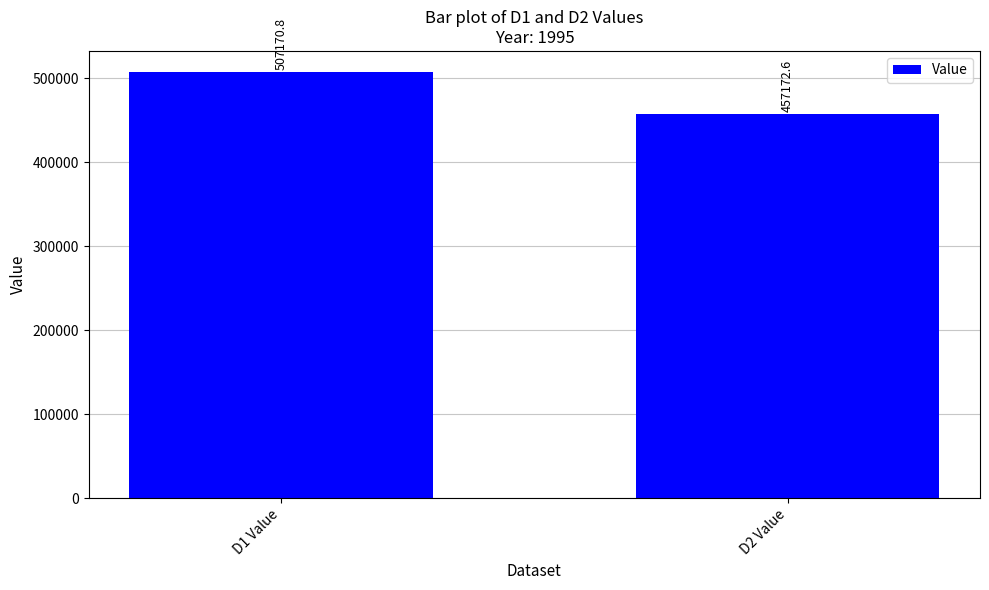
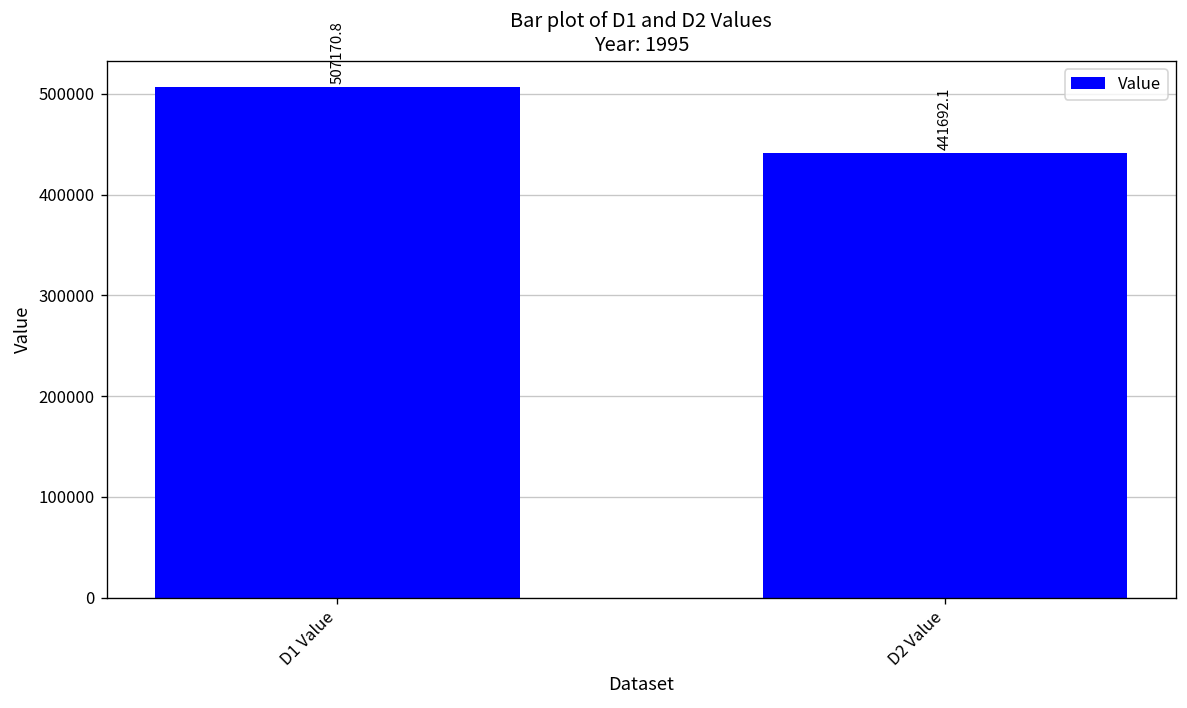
D2 Value: 457172.6 -> 441692.1
